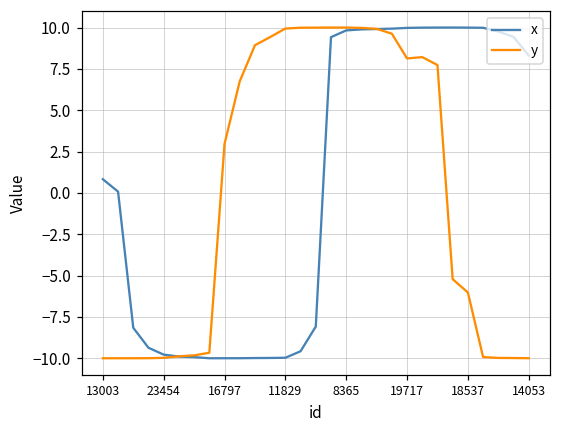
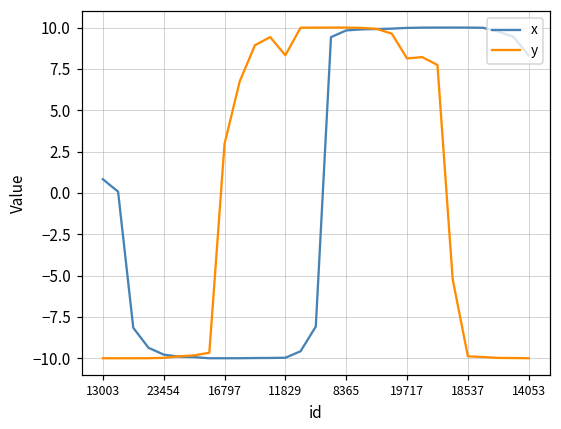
y, 11829: 9.9 -> 8.3
y, 18537: -6.0 -> -9.9
